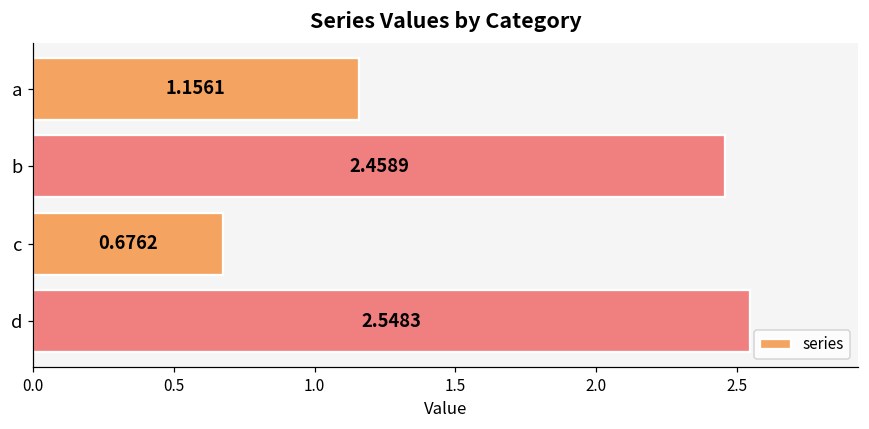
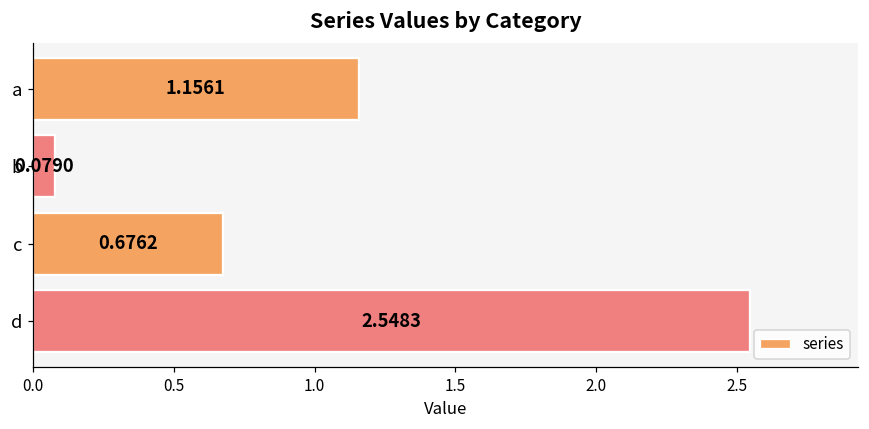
b: 2.4589 -> 0.0790
